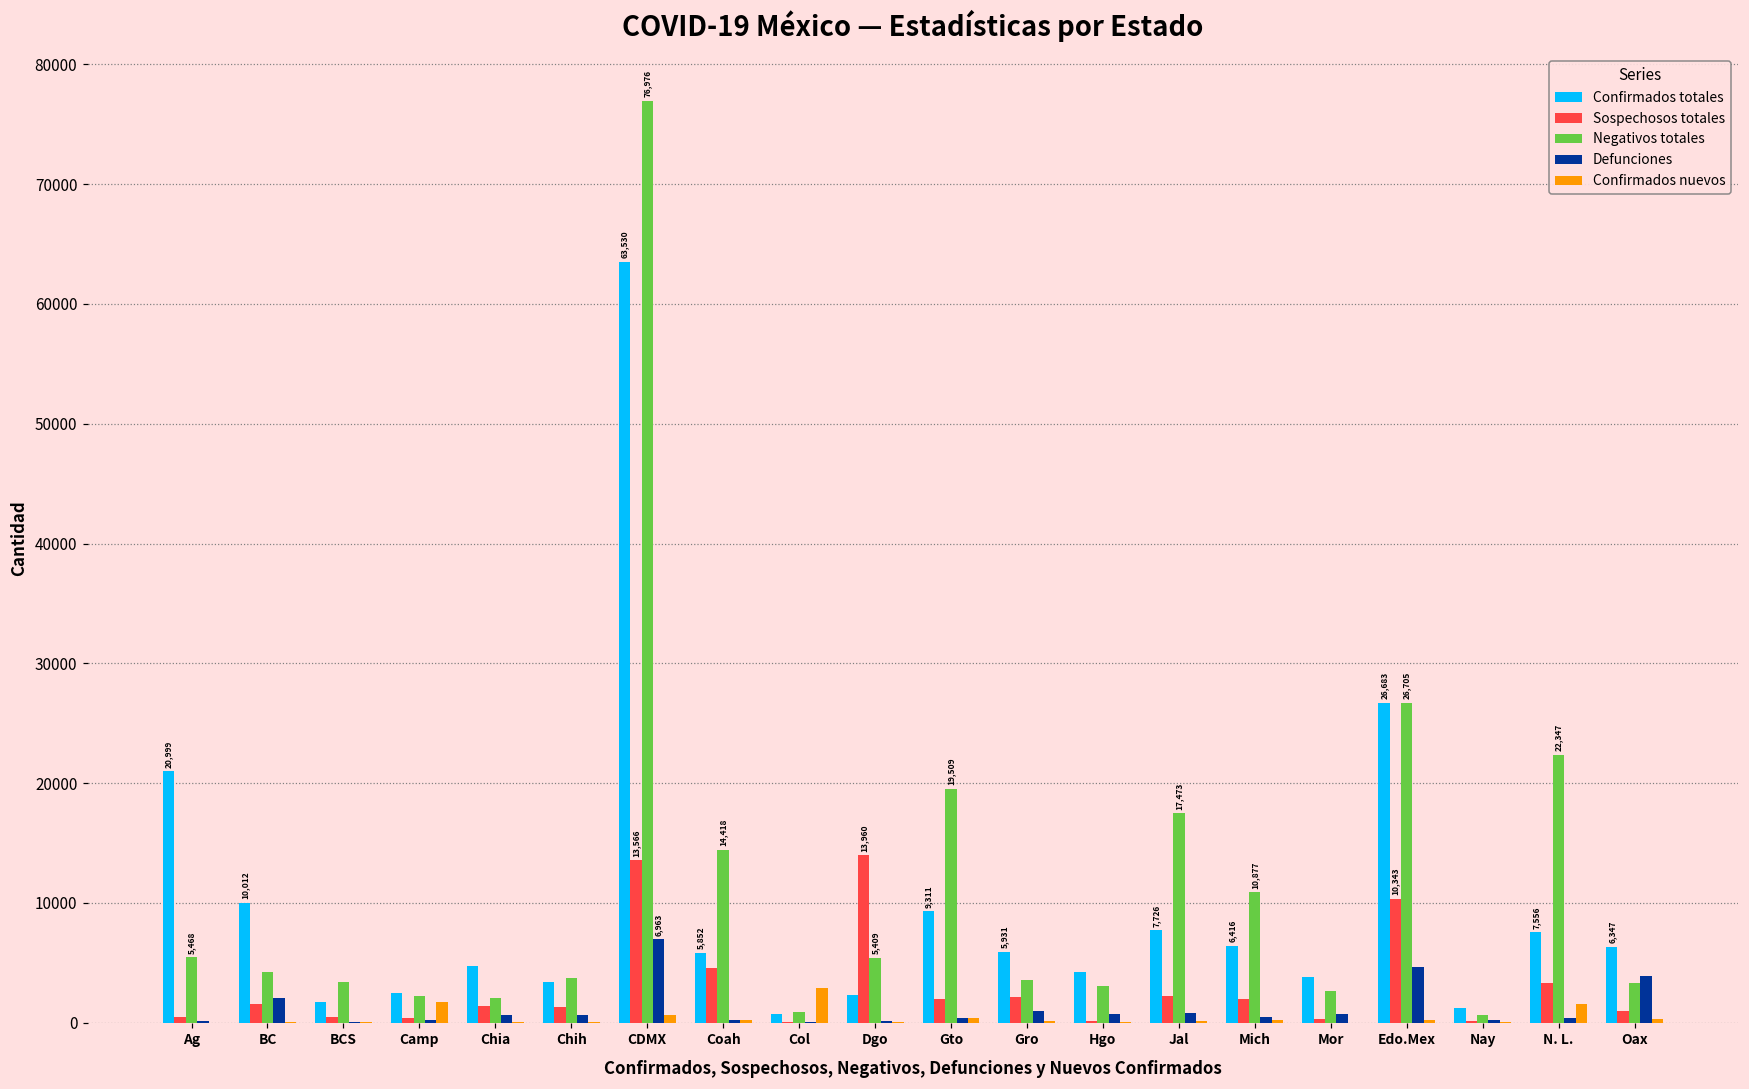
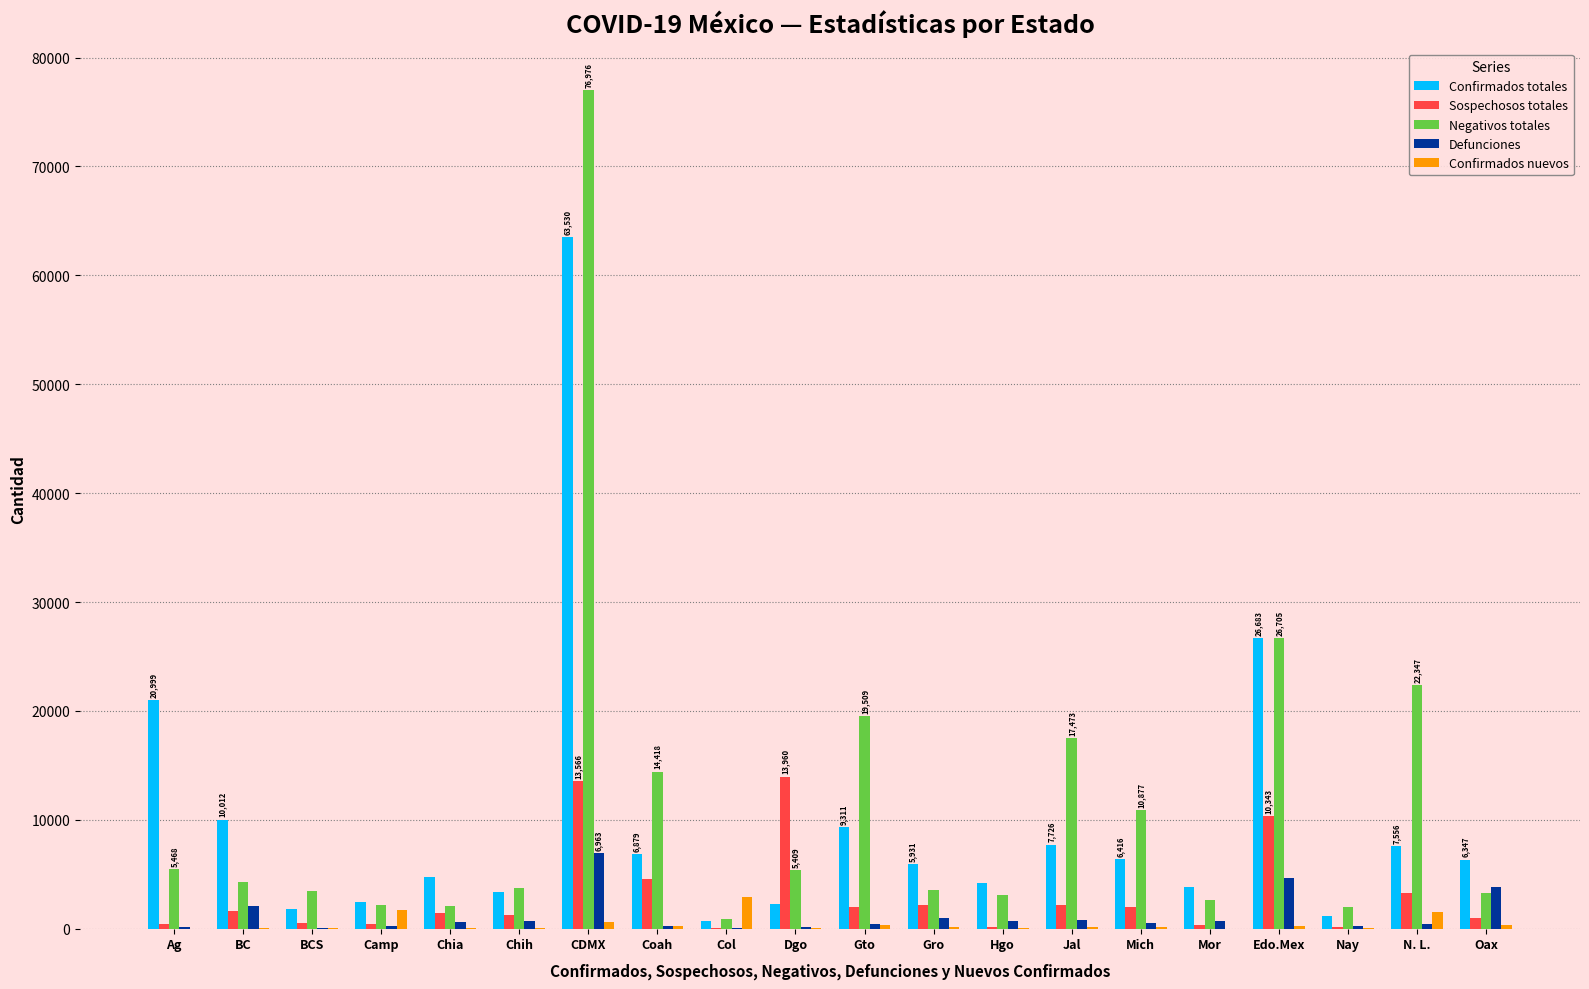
Confirmados totales, Coah: 5,852 -> 6,879
Negativos totales, Nay: 600 -> 2000
